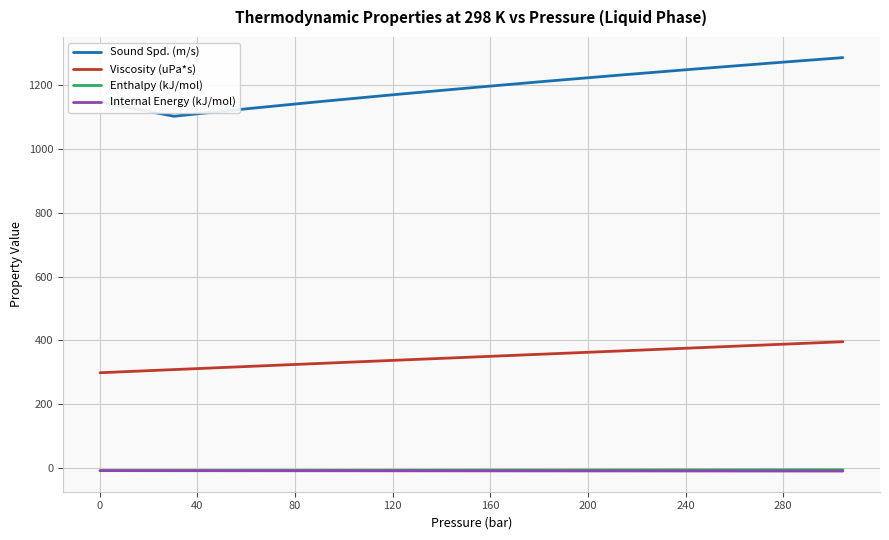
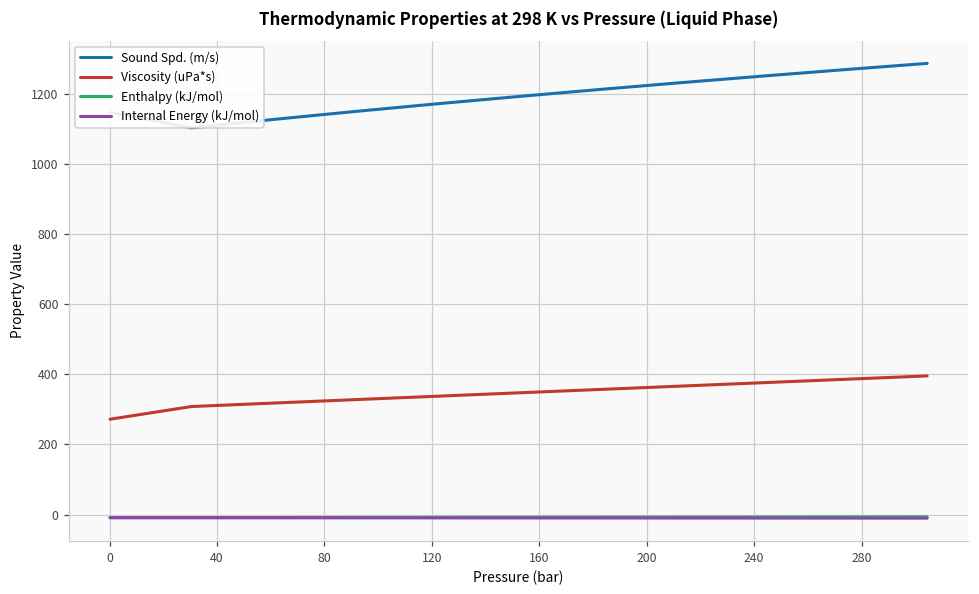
Viscosity (uPa*s), 0: 300 -> 270
